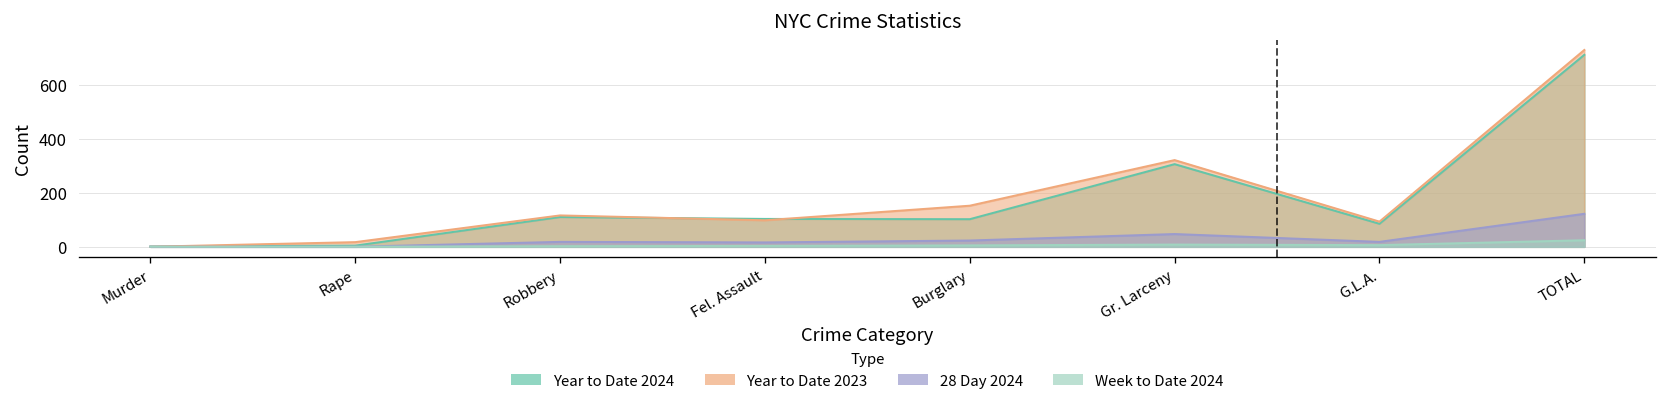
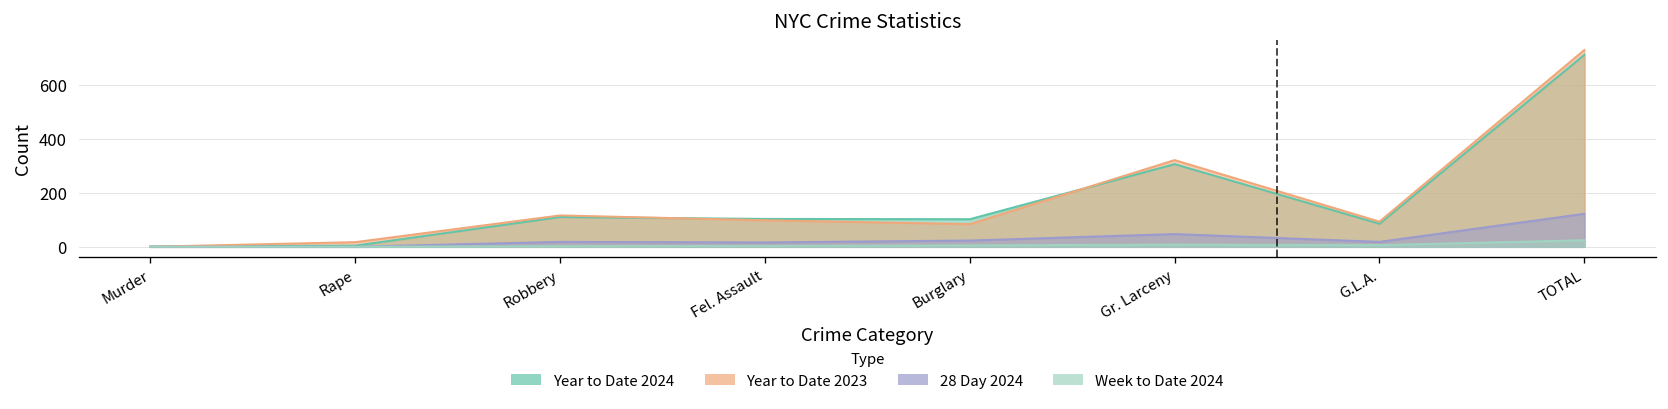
Year to Date 2023, Burglary: 150 -> 80
